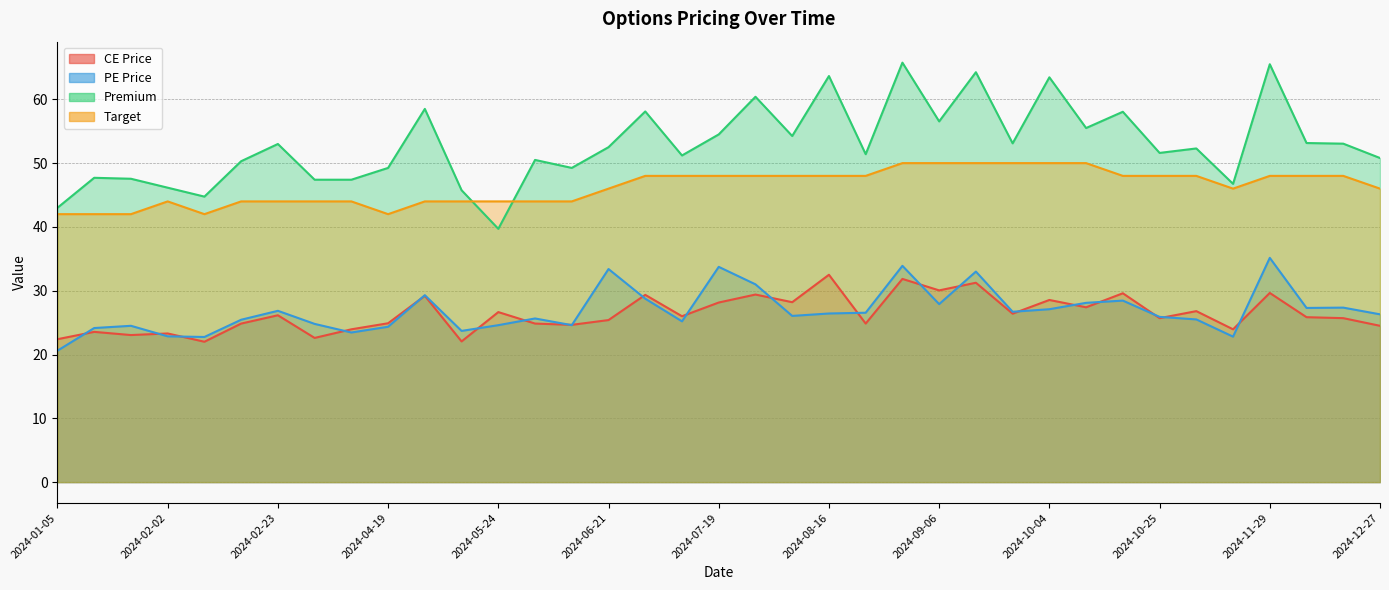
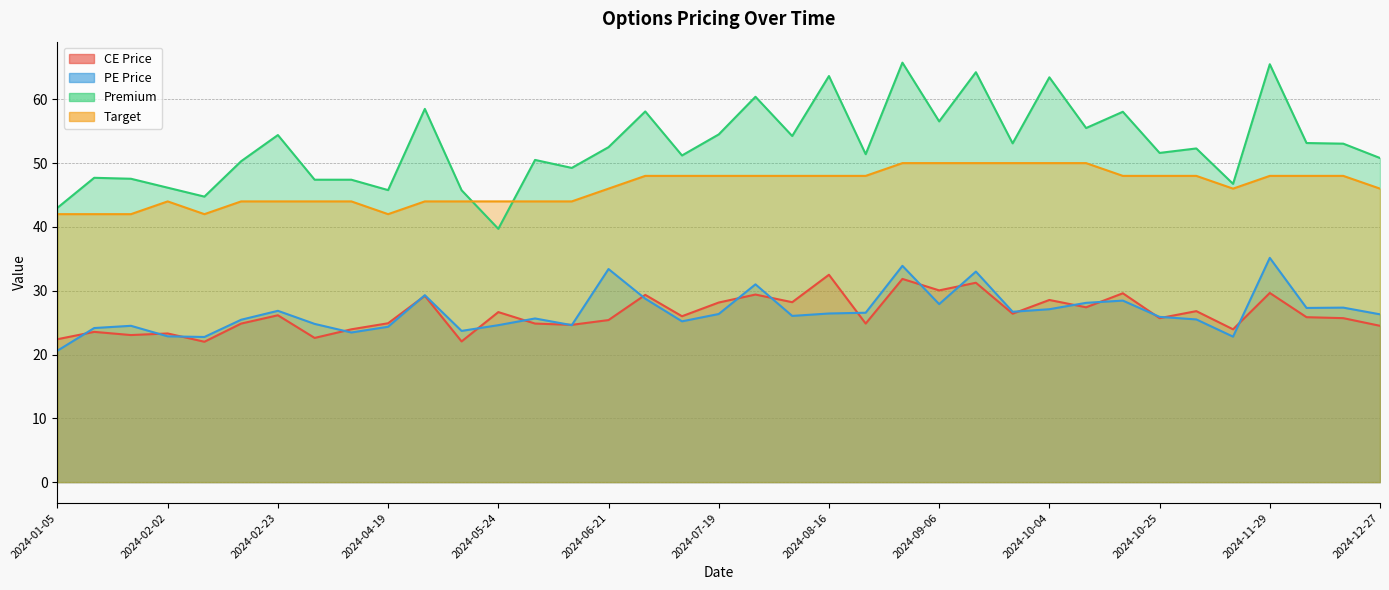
Premium, 2024-02-23: 53 -> 54
Premium, 2024-04-19: 49 -> 46
PE Price, 2024-07-19: 34 -> 26
